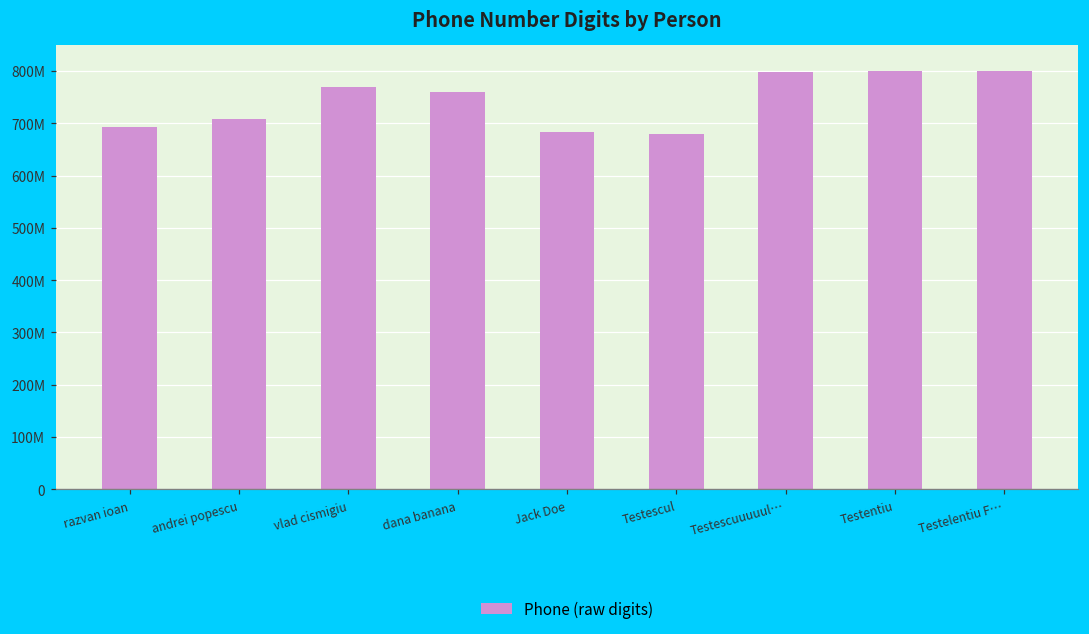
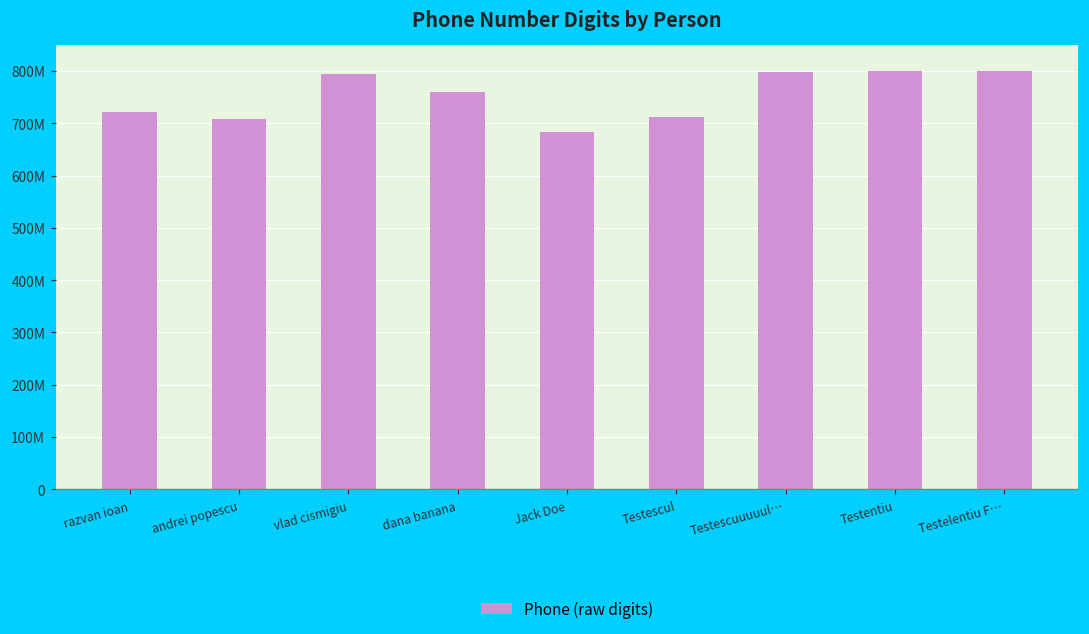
razvan ioan: 690000000 -> 720000000
vlad cismigiu: 770000000 -> 800000000
Testescul: 680000000 -> 710000000
